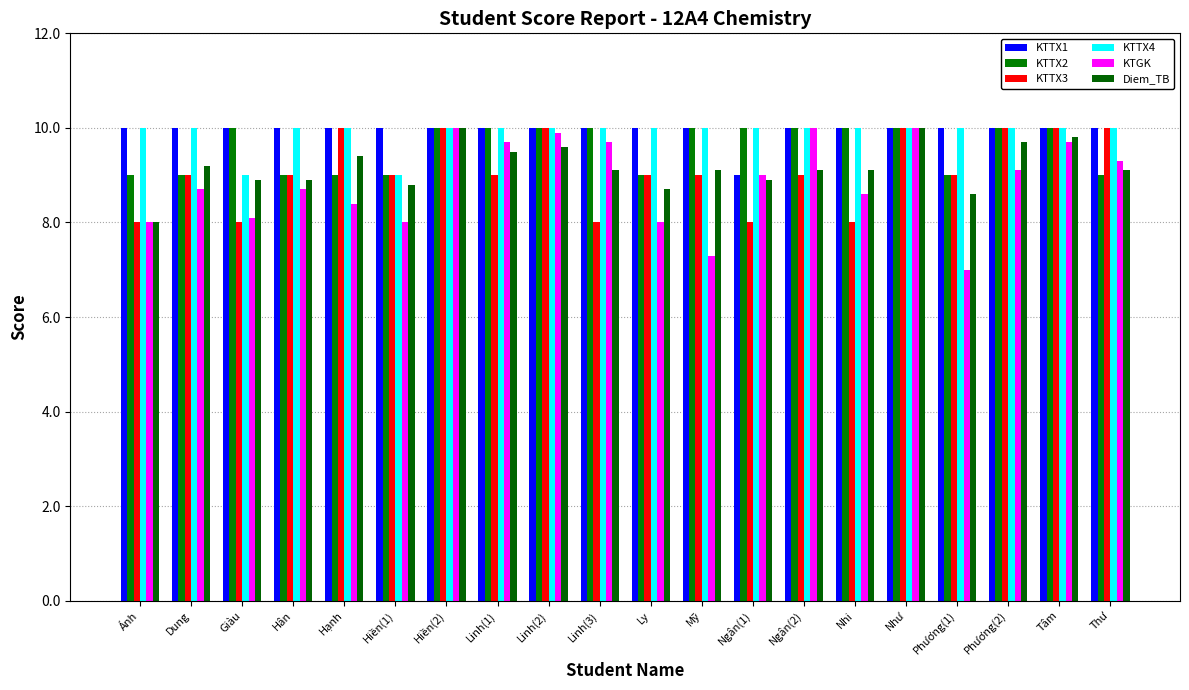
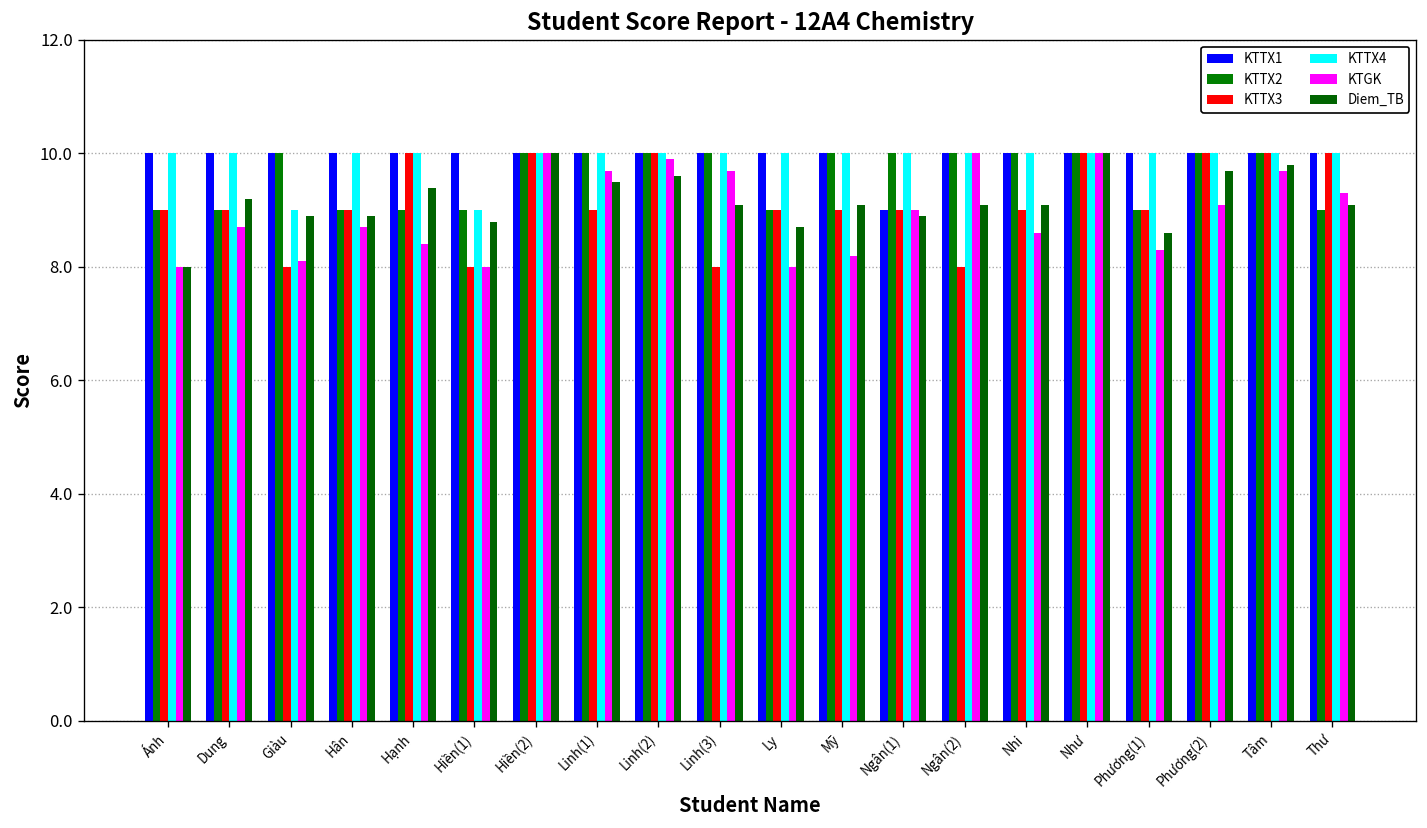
KTTX3, Ánh: 8 -> 9
KTTX3, Hiền(1): 9 -> 8
KTGK, Mỹ: 7.3 -> 8.2
KTTX3, Ngân(1): 8 -> 9
KTTX3, Ngân(2): 9 -> 8
KTTX3, Nhi: 8 -> 9
KTGK, Phương(1): 7.0 -> 8.3
